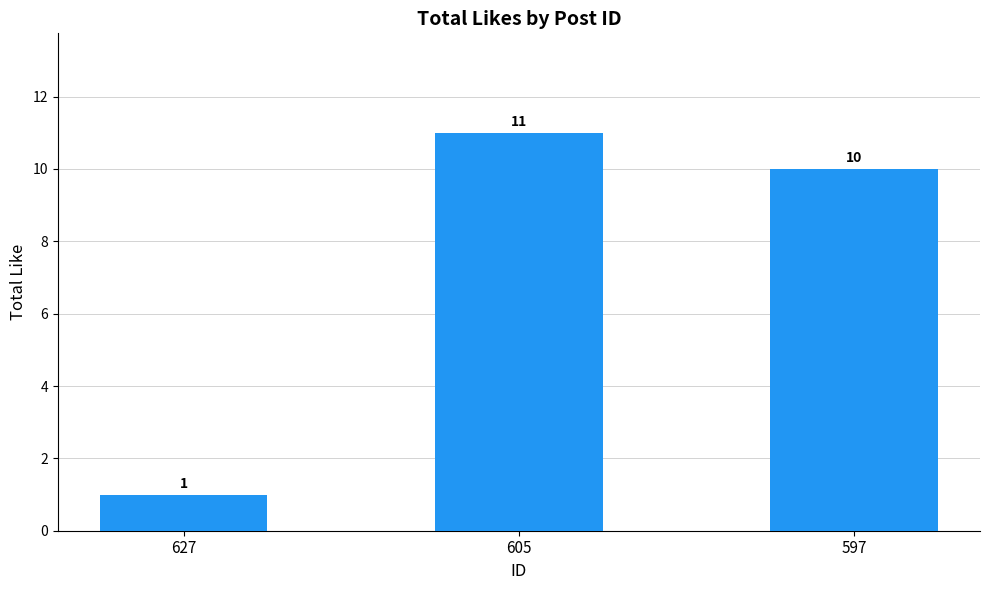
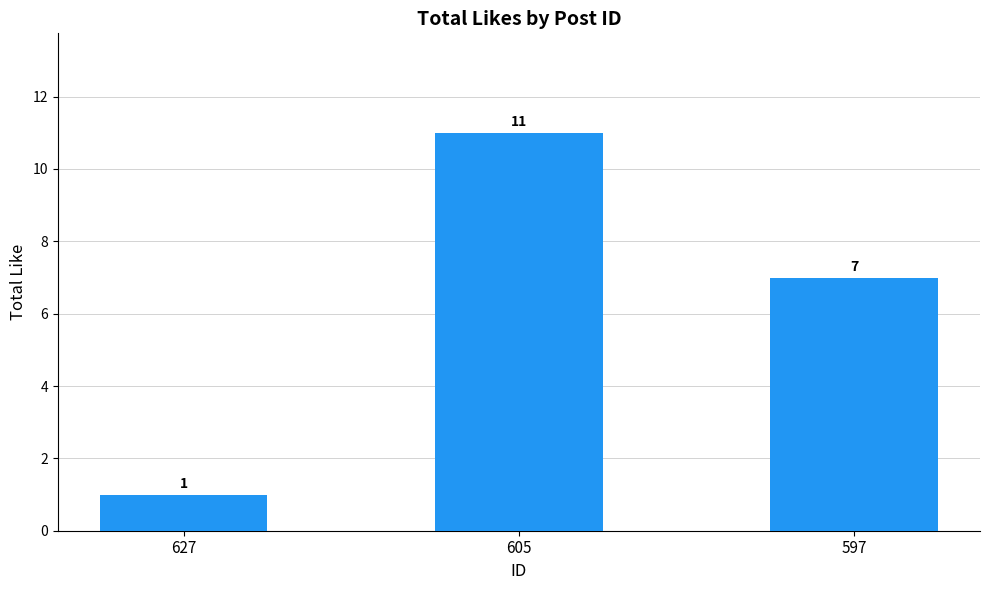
597: 10 -> 7
